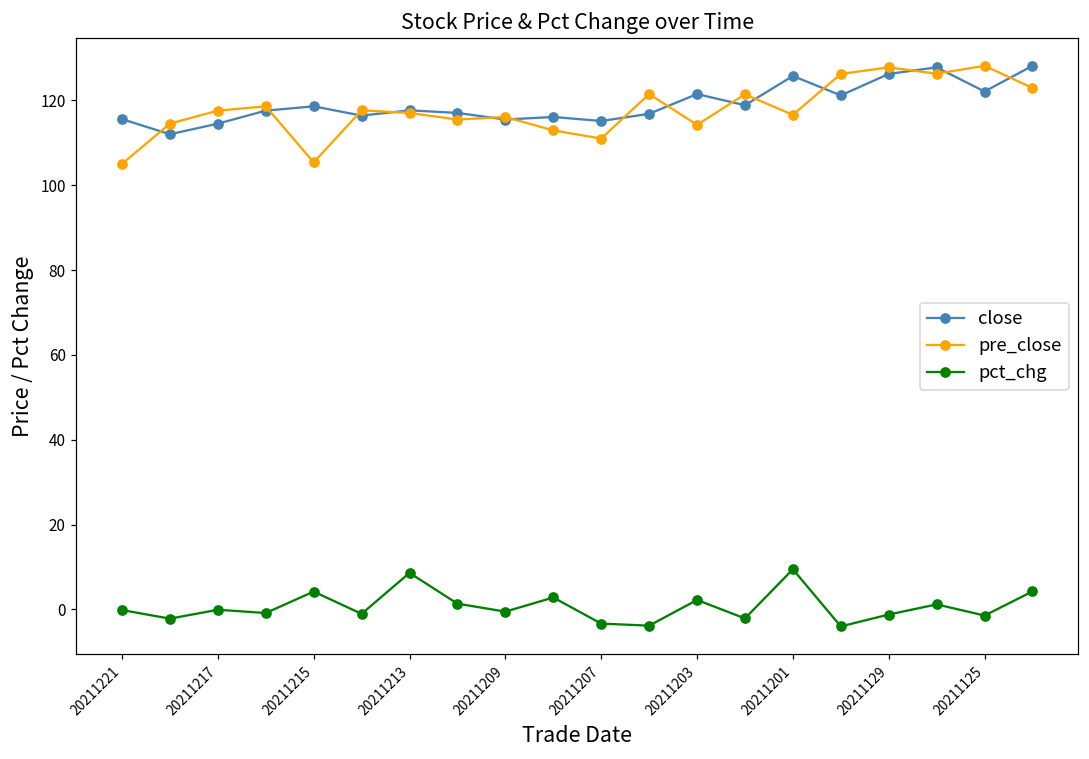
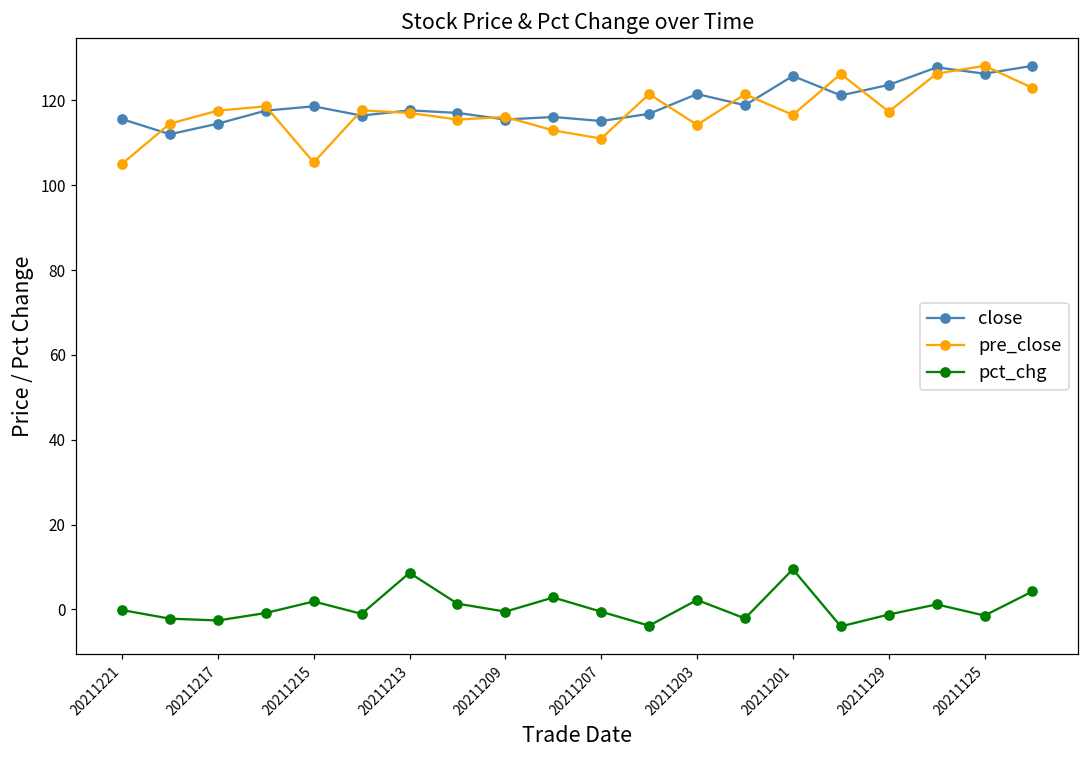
pct_chg, 20211217: 0 -> -3
pct_chg, 20211215: 4 -> 2
pct_chg, 20211207: -3 -> -1
close, 20211129: 126 -> 124
pre_close, 20211129: 128 -> 117
close, 20211125: 122 -> 126
